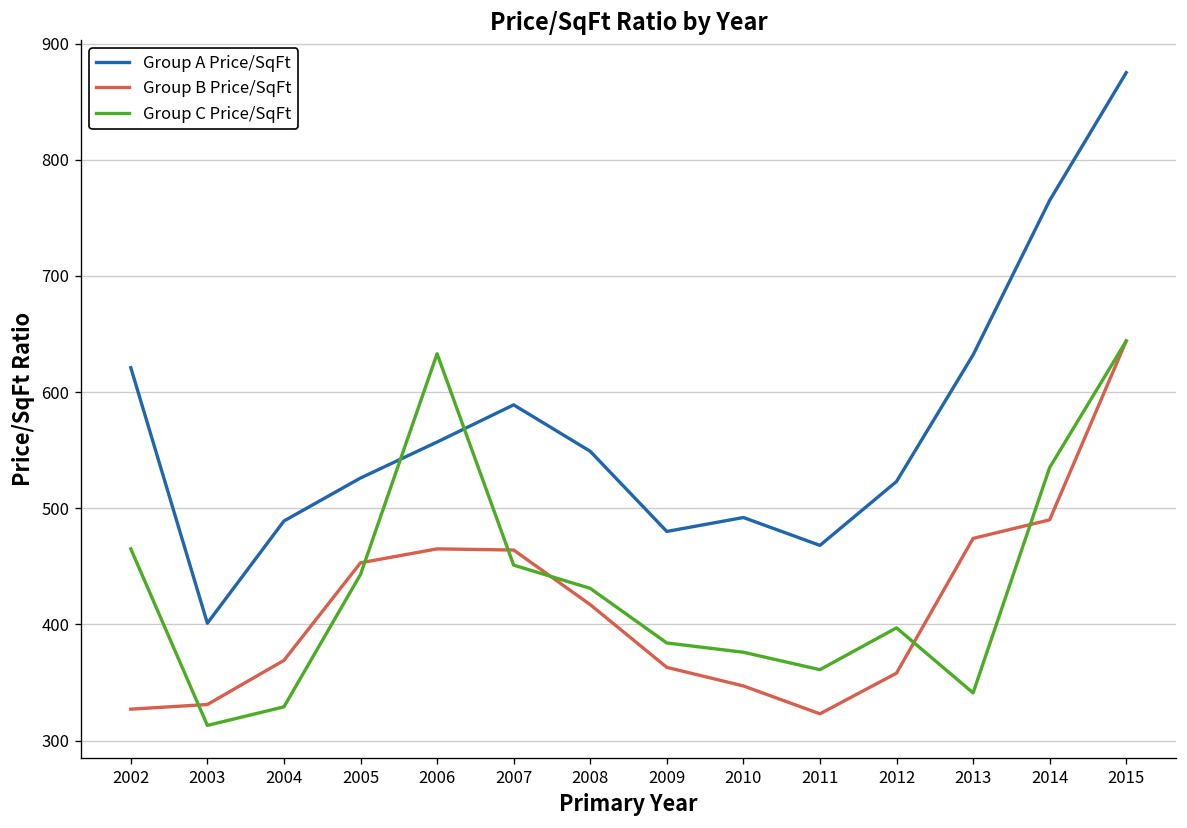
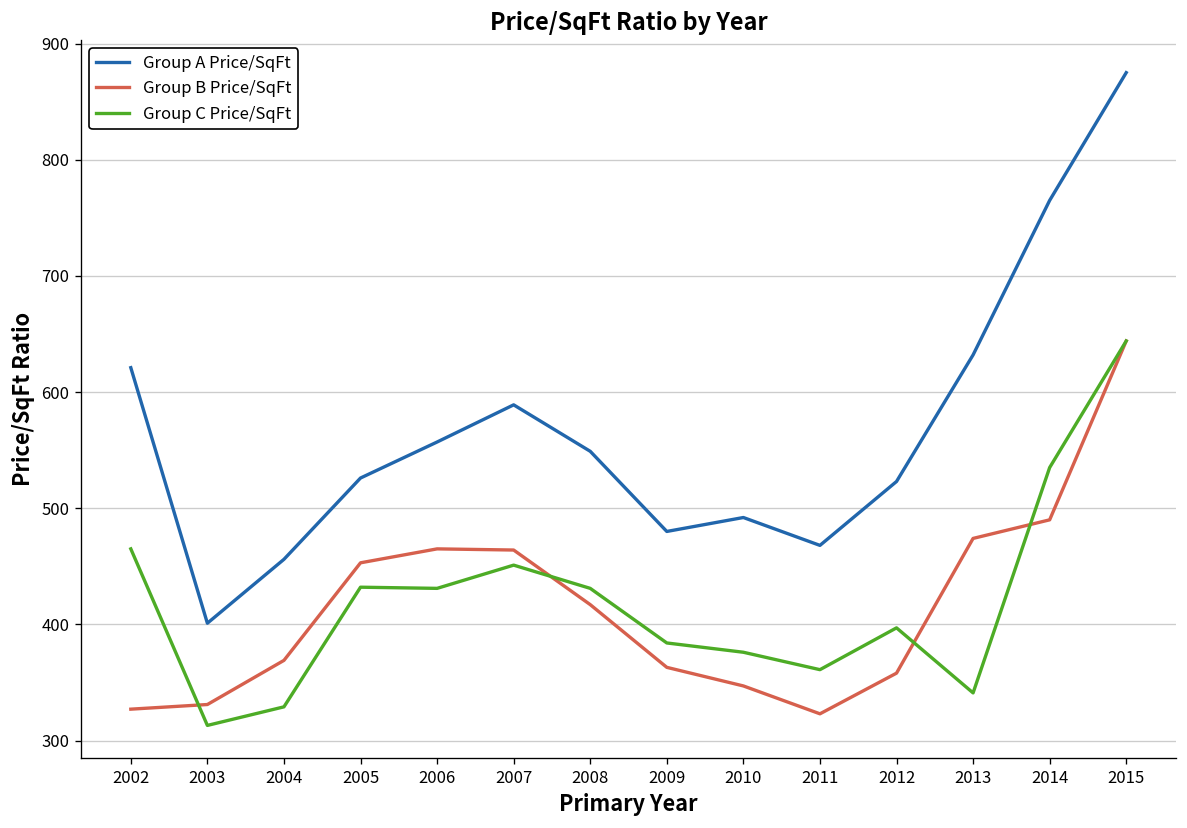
Group A Price/SqFt, 2004: 490 -> 460
Group C Price/SqFt, 2005: 440 -> 430
Group C Price/SqFt, 2006: 630 -> 430
